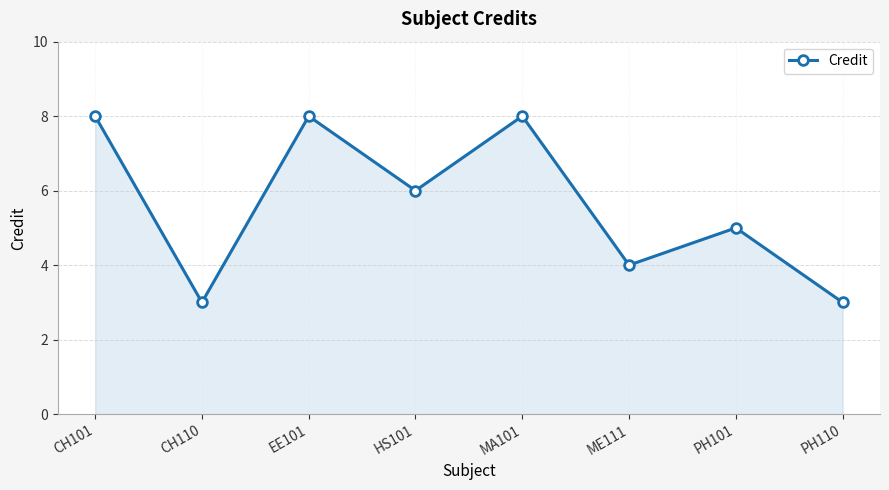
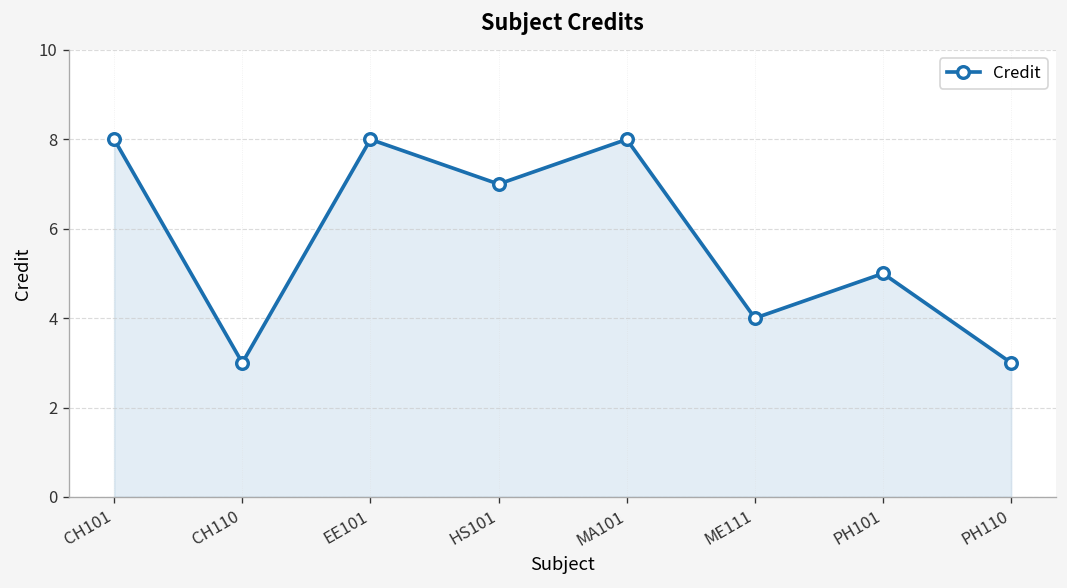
HS101: 6 -> 7
